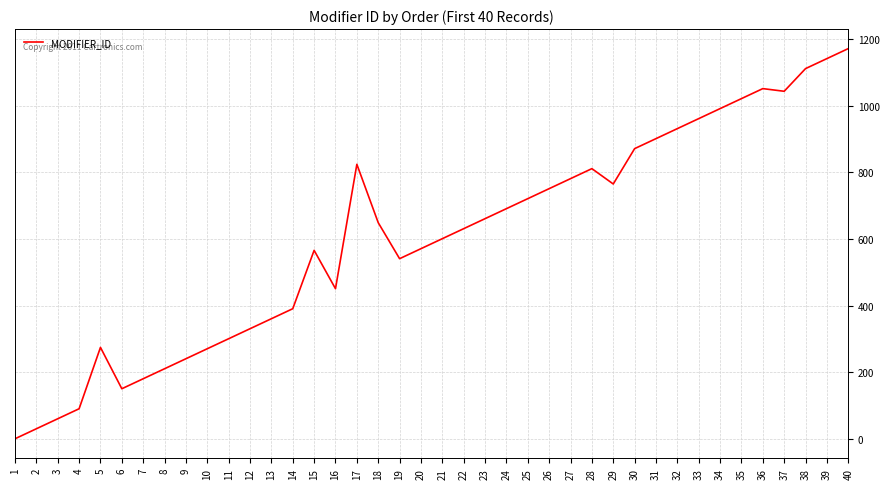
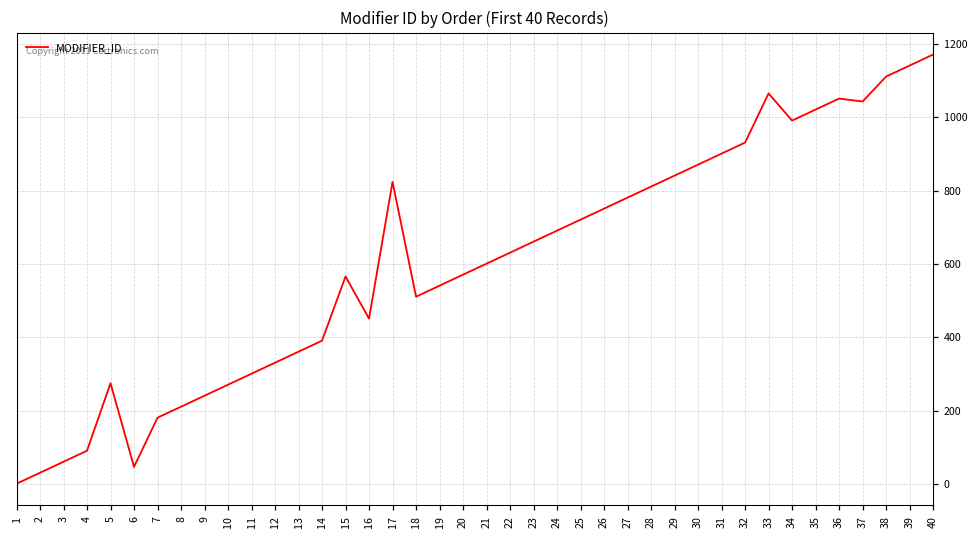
6: 150 -> 50
18: 650 -> 510
29: 770 -> 840
33: 960 -> 1070
